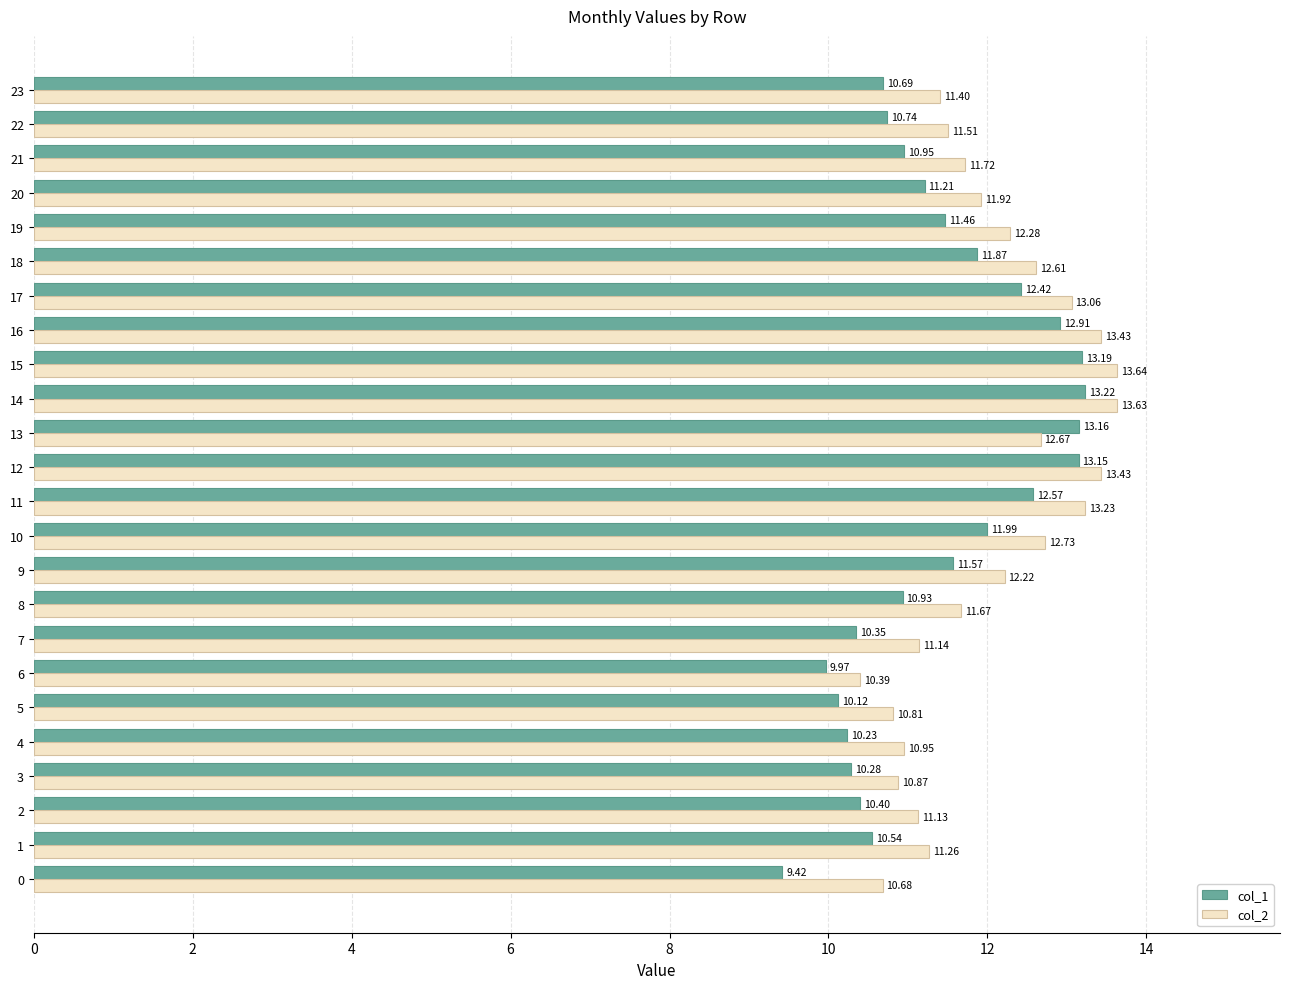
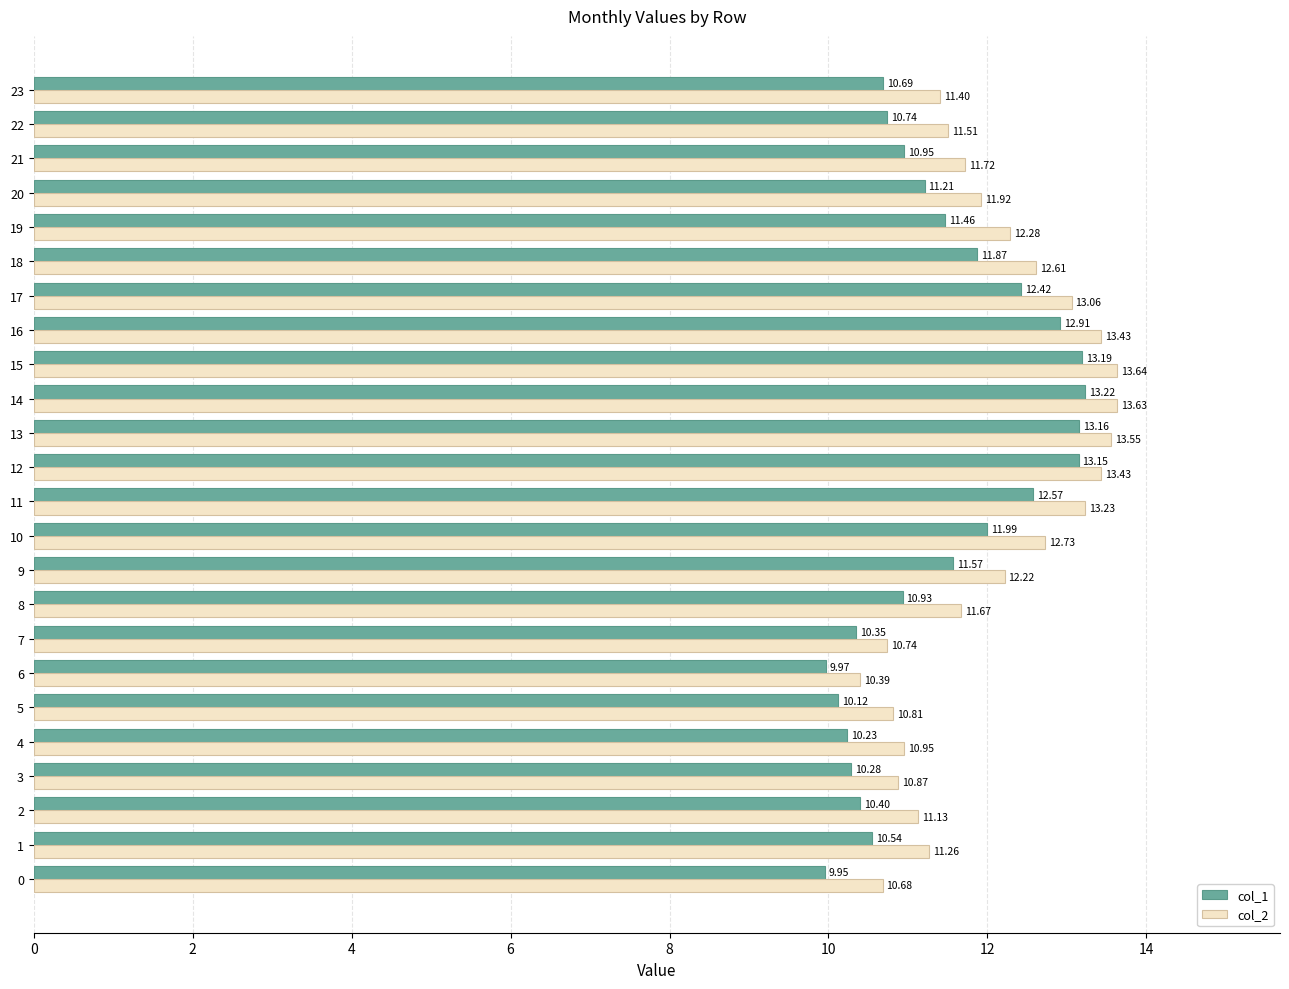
col_2, 13: 12.67 -> 13.55
col_2, 7: 11.14 -> 10.74
col_1, 0: 9.42 -> 9.95
